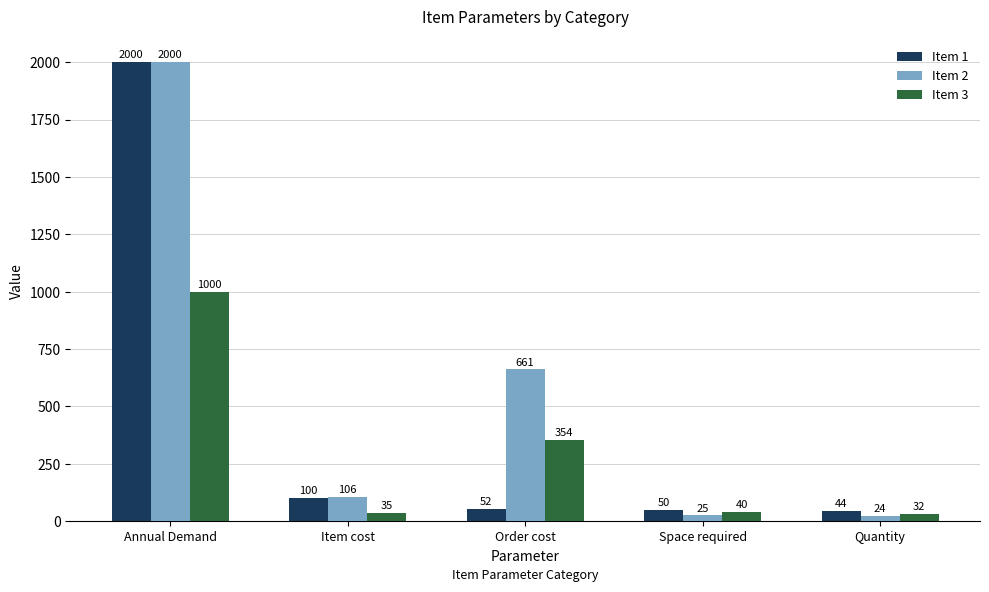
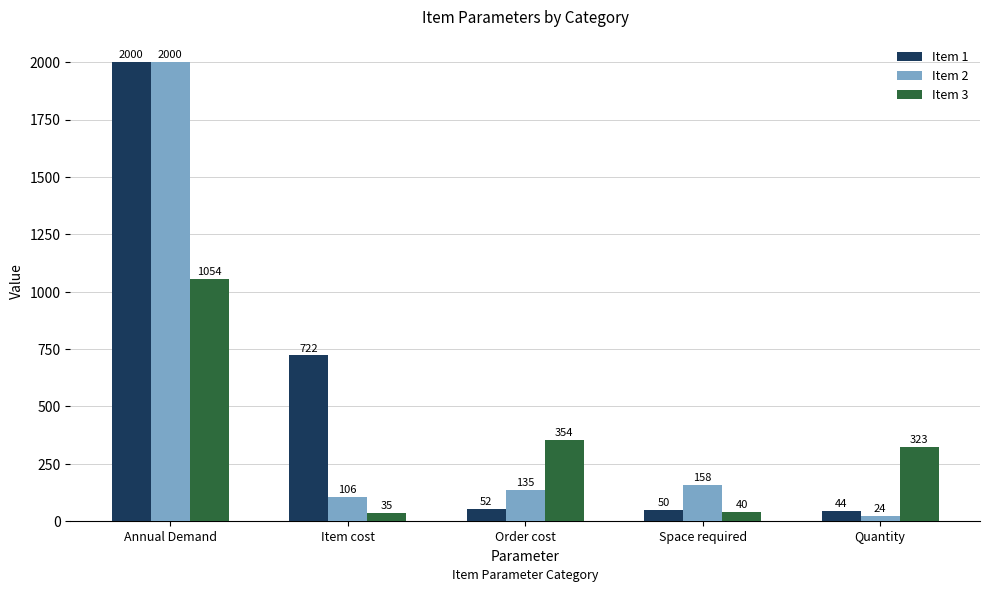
Item 3, Annual Demand: 1000 -> 1054
Item 1, Item cost: 100 -> 722
Item 2, Order cost: 661 -> 135
Item 2, Space required: 25 -> 158
Item 3, Quantity: 32 -> 323
